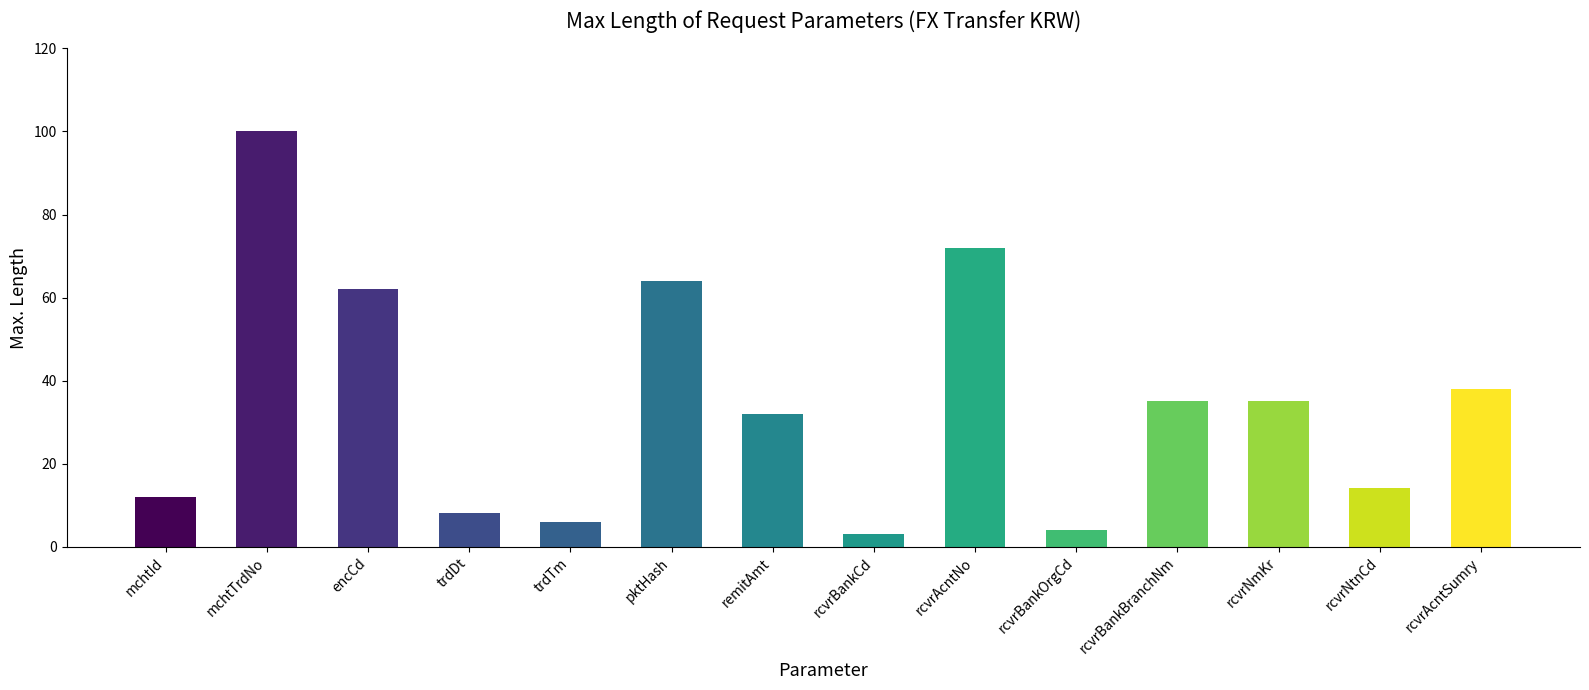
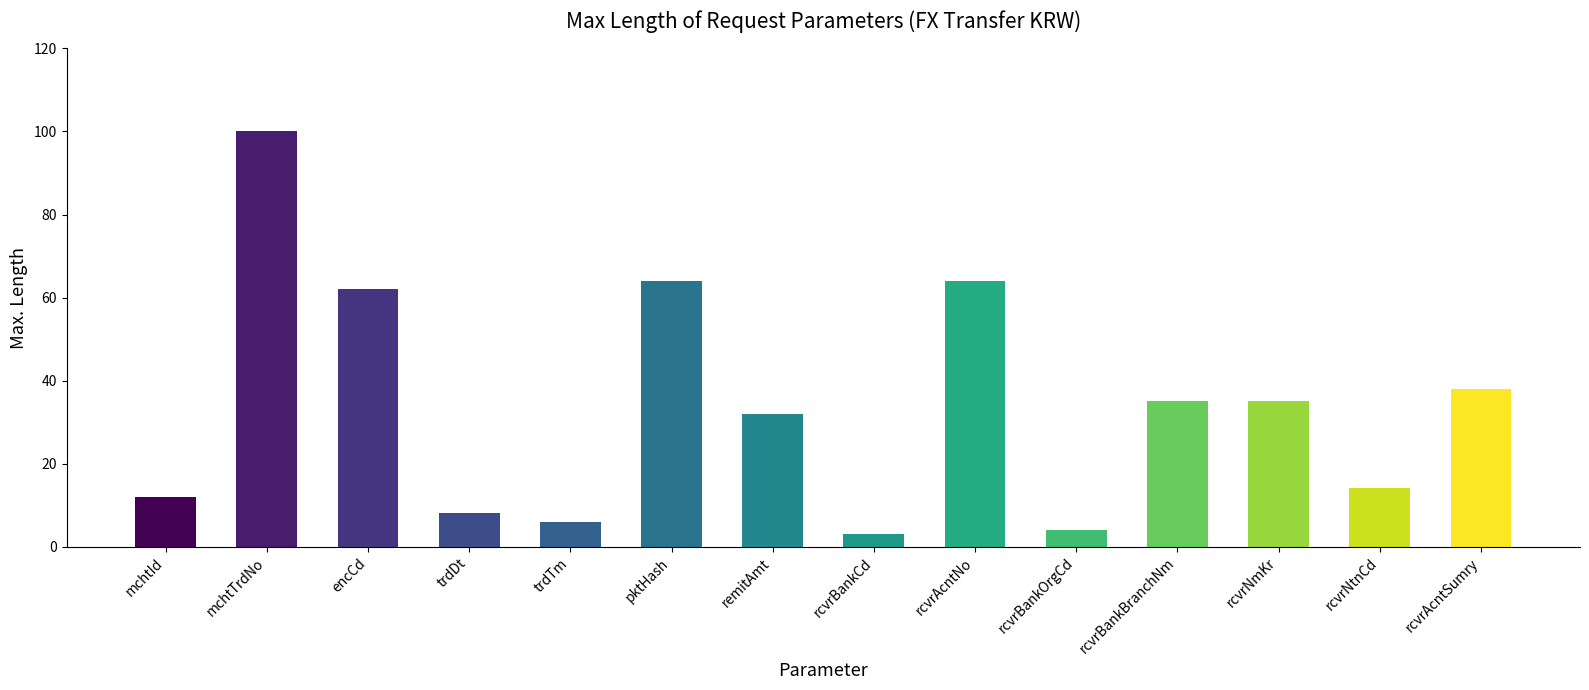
rcvrAcntNo: 72 -> 64
